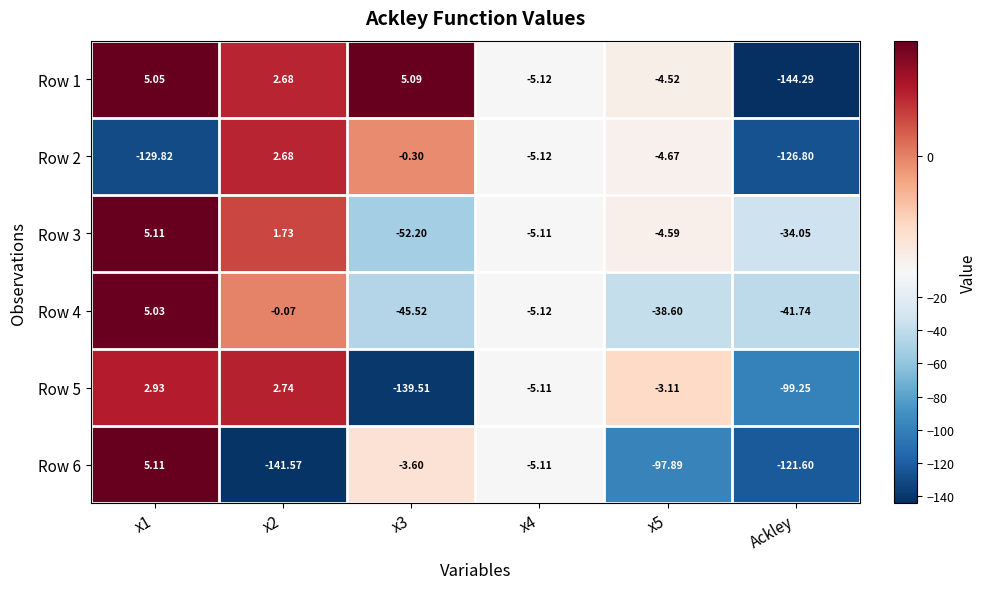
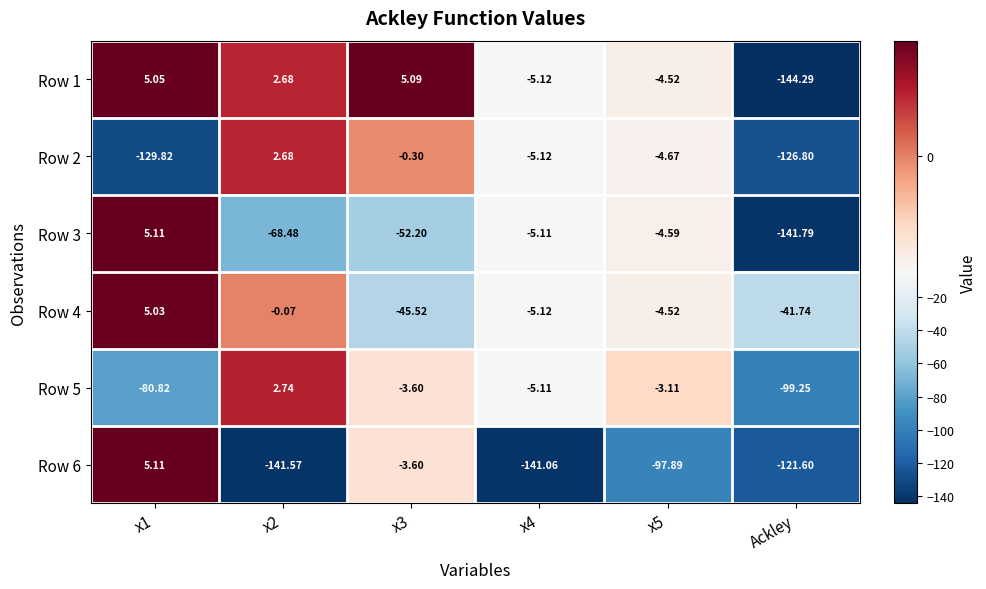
Row 3, x2: 1.73 -> -68.48
Row 3, Ackley: -34.05 -> -141.79
Row 4, x5: -38.60 -> -4.52
Row 5, x1: 2.93 -> -80.82
Row 5, x3: -139.51 -> -3.60
Row 6, x4: -5.11 -> -141.06
